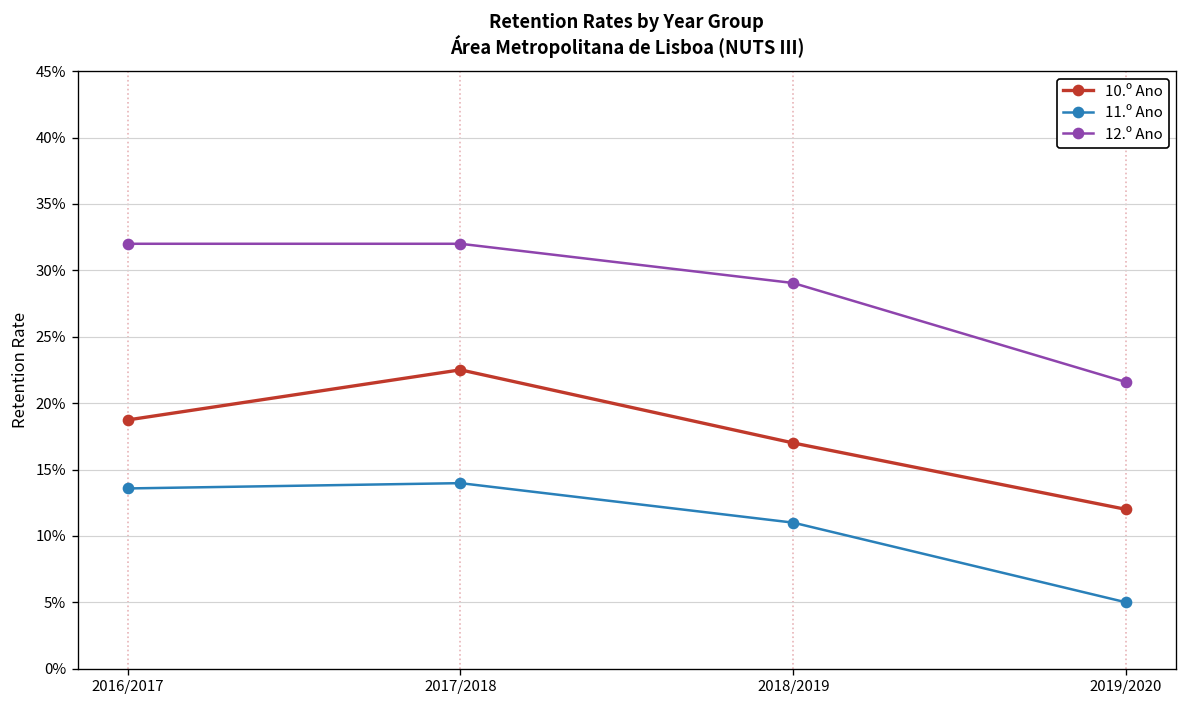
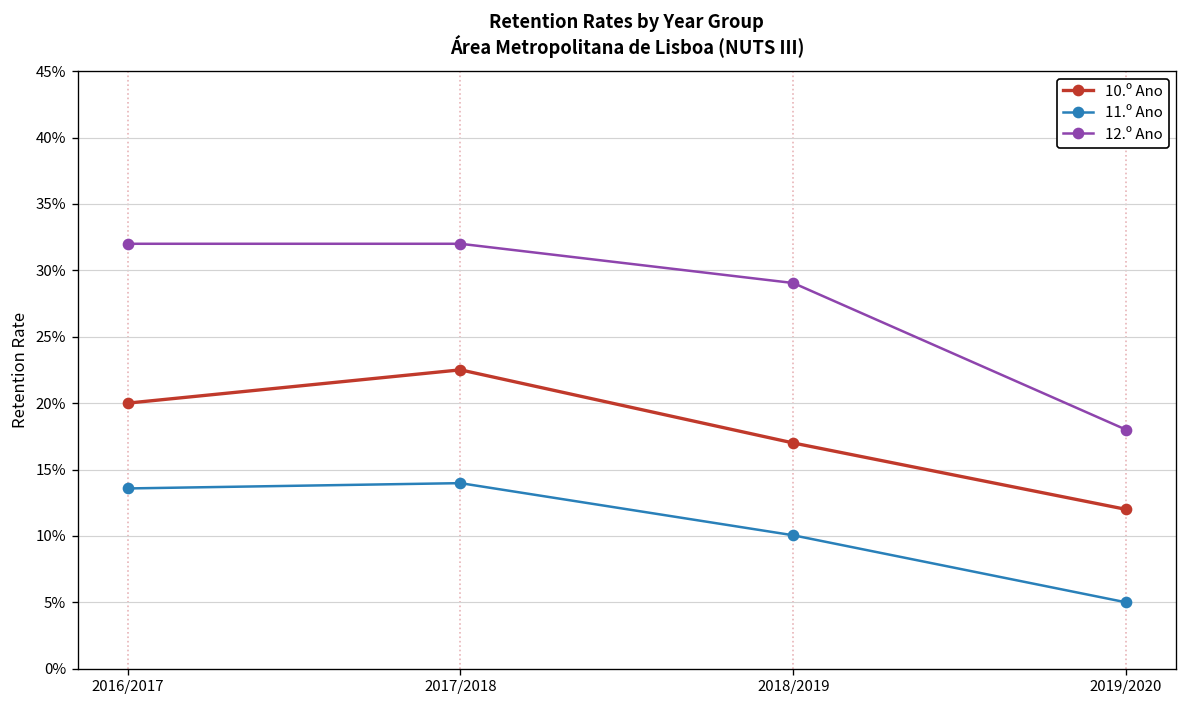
10.º Ano, 2016/2017: 18.7% -> 20.0%
11.º Ano, 2018/2019: 11.0% -> 10.0%
12.º Ano, 2019/2020: 21.6% -> 18.0%
